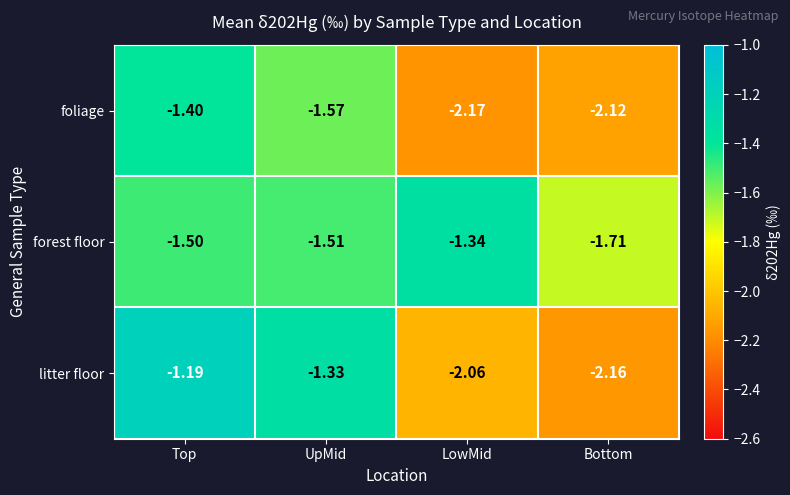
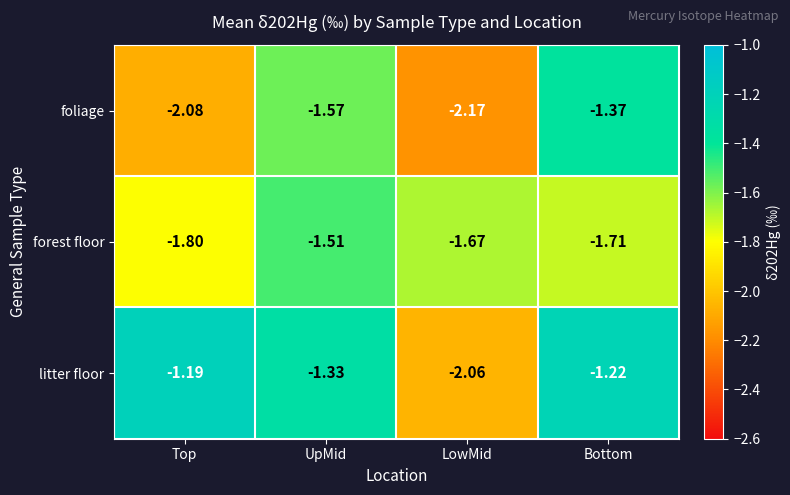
foliage, Top: -1.40 -> -2.08
foliage, Bottom: -2.12 -> -1.37
forest floor, Top: -1.50 -> -1.80
forest floor, LowMid: -1.34 -> -1.67
litter floor, Bottom: -2.16 -> -1.22
